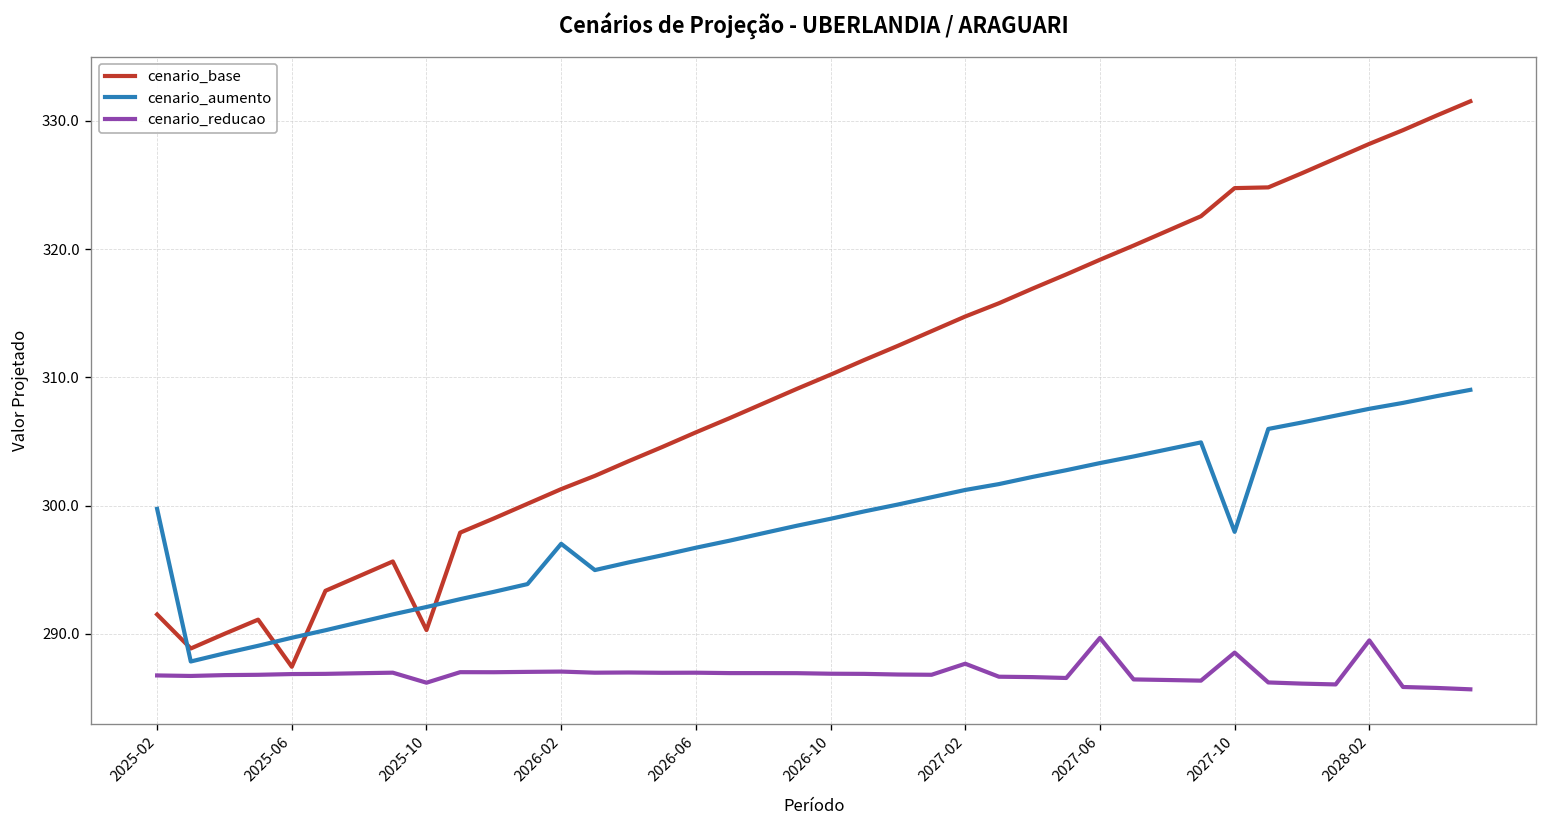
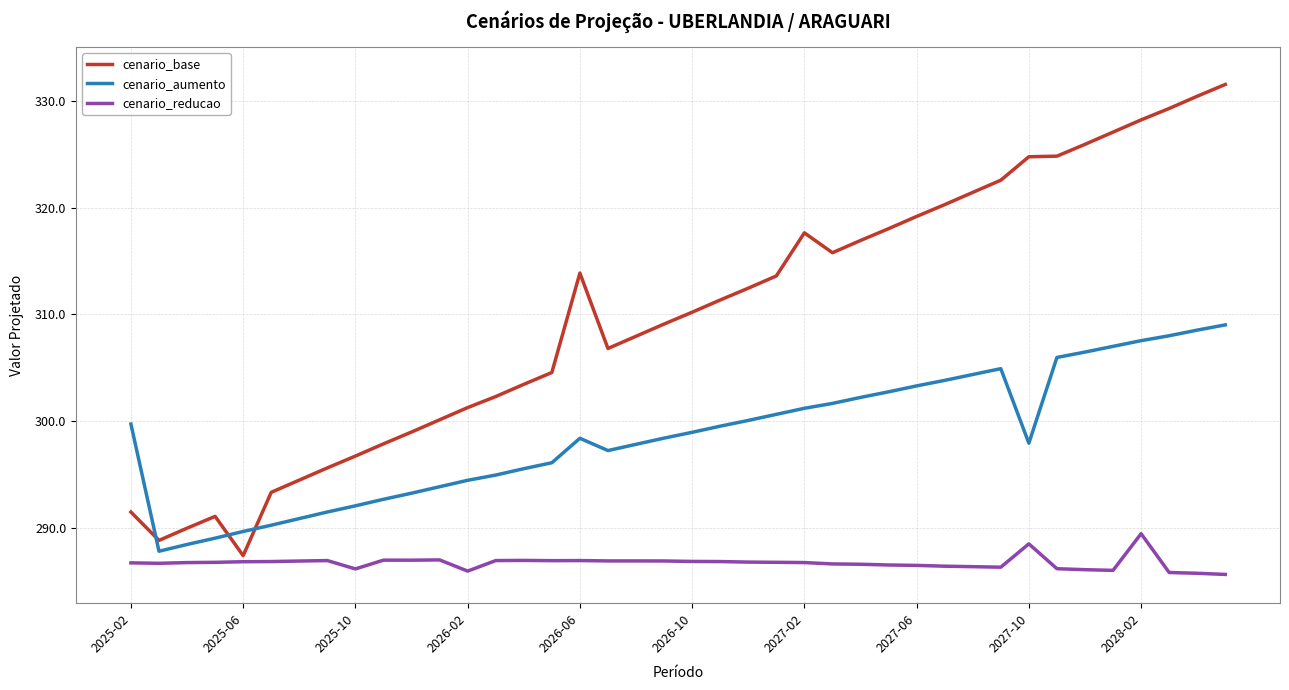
cenario_base, 2025-10: 290.3 -> 296.8
cenario_aumento, 2026-02: 297.0 -> 294.5
cenario_reducao, 2026-02: 287.1 -> 286.0
cenario_base, 2026-06: 305.7 -> 313.9
cenario_aumento, 2026-06: 296.7 -> 298.4
cenario_base, 2027-02: 314.7 -> 317.6
cenario_reducao, 2027-02: 287.7 -> 286.8
cenario_reducao, 2027-06: 289.7 -> 286.5
